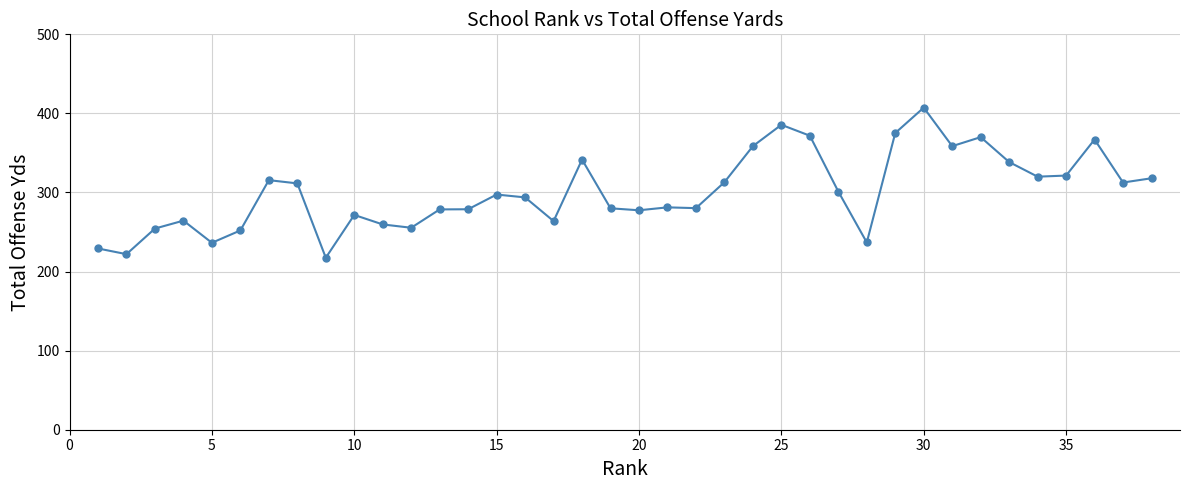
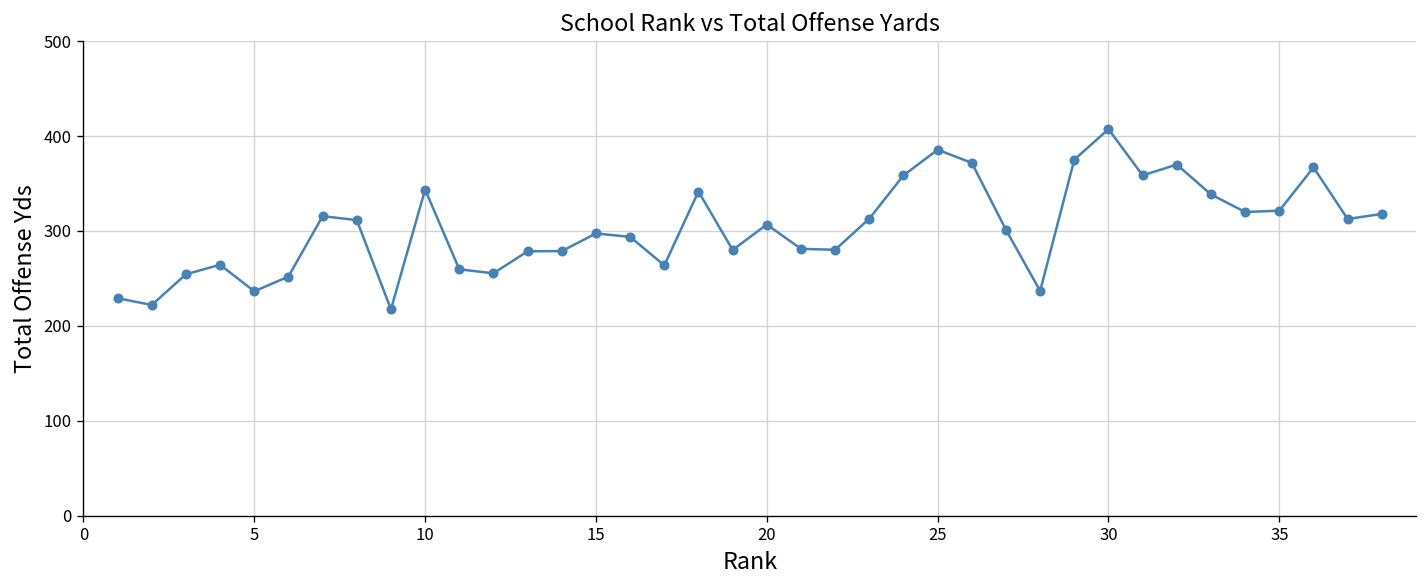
10: 270 -> 340
20: 280 -> 310
